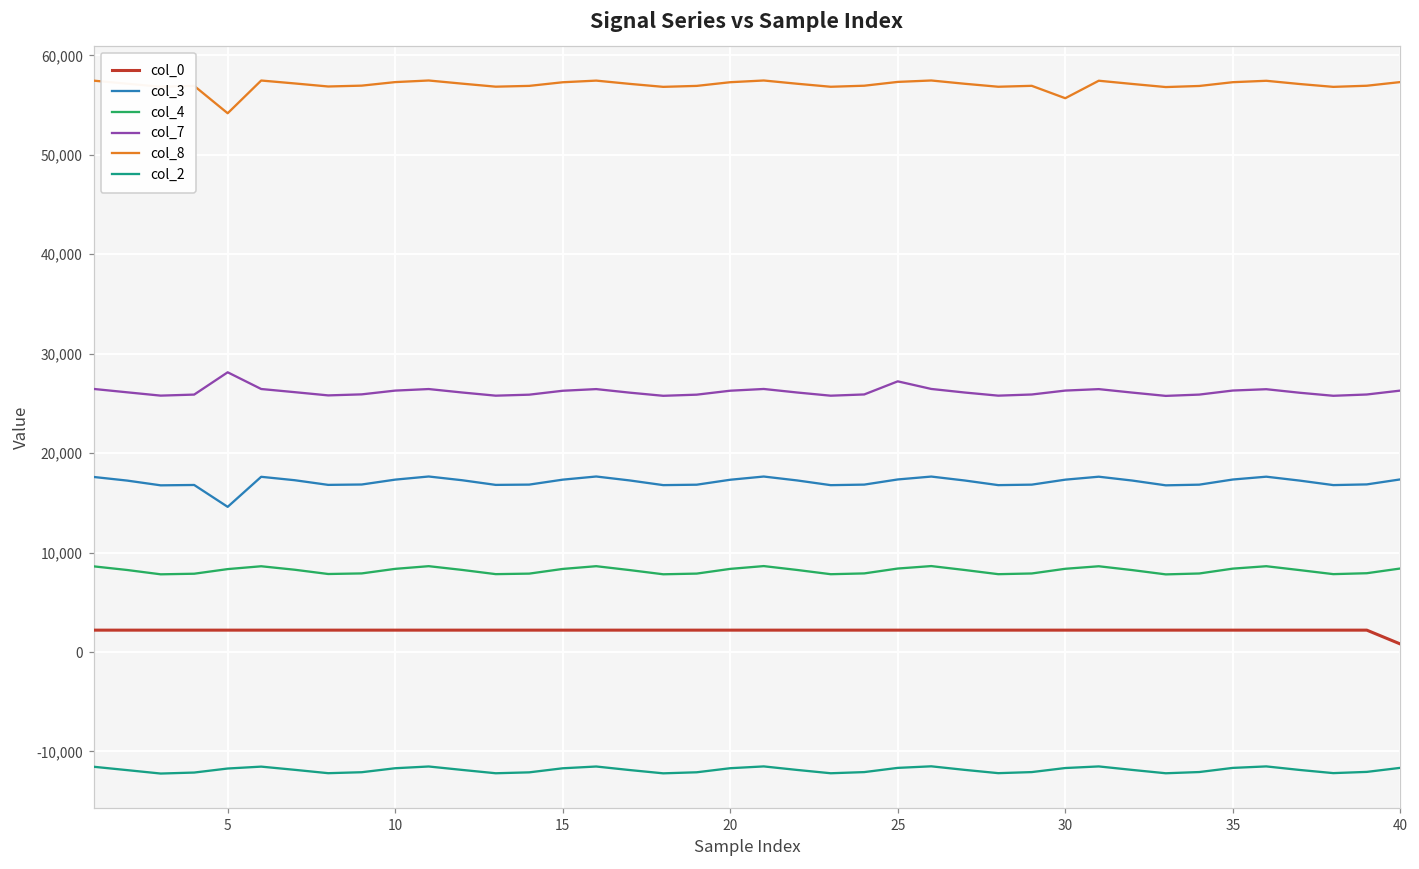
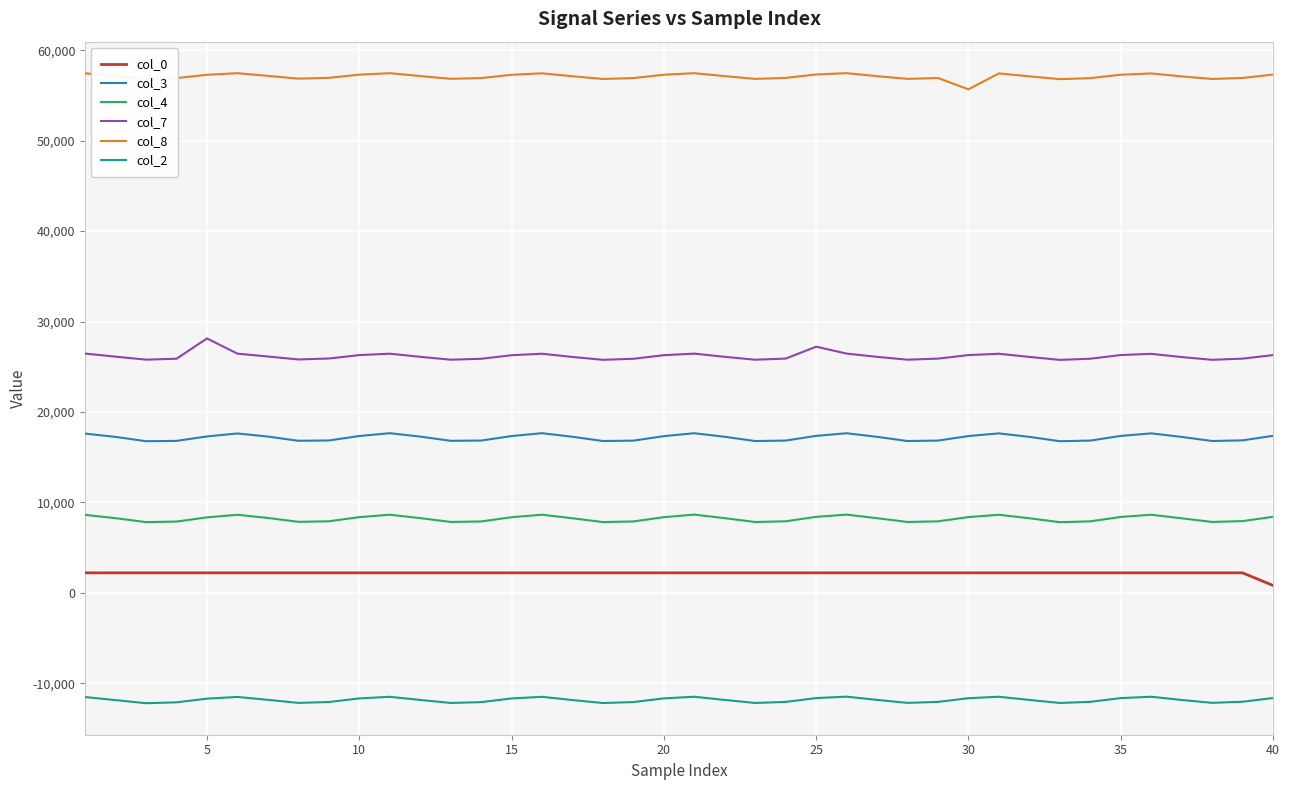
col_3, 5: 15,000 -> 17,000
col_8, 5: 54,000 -> 57,000
